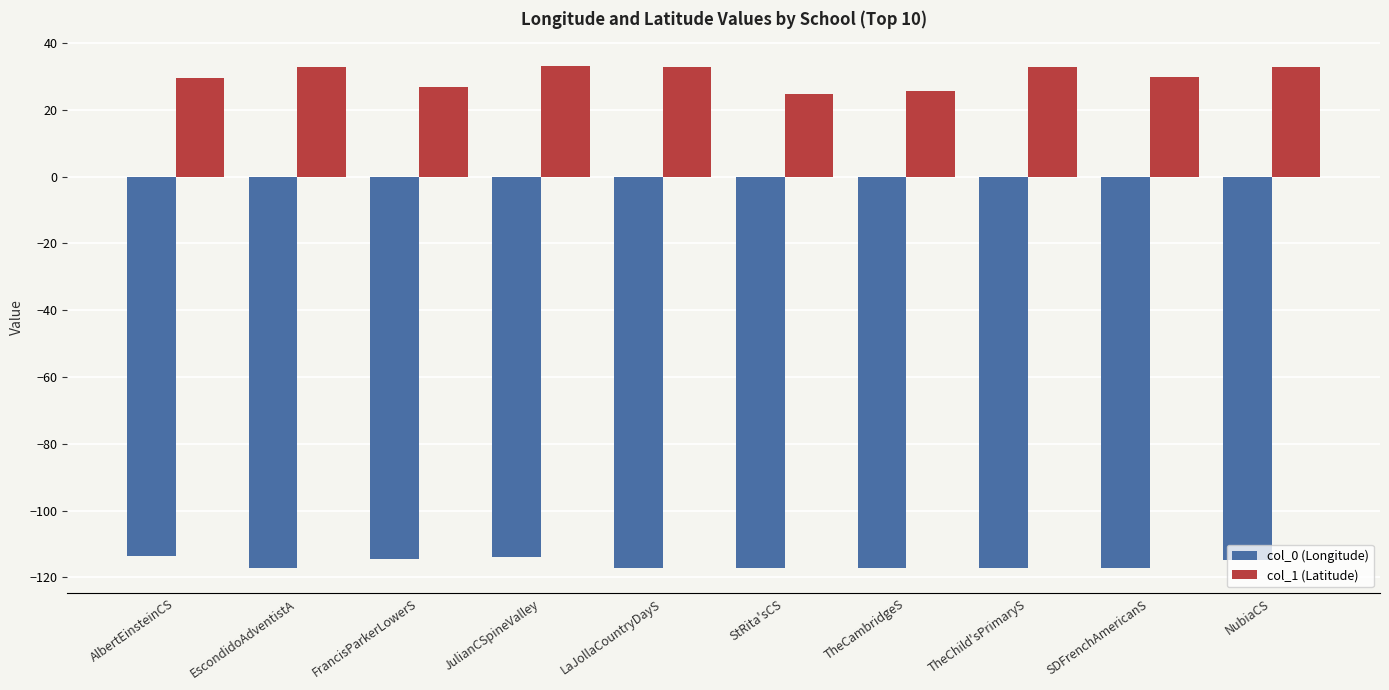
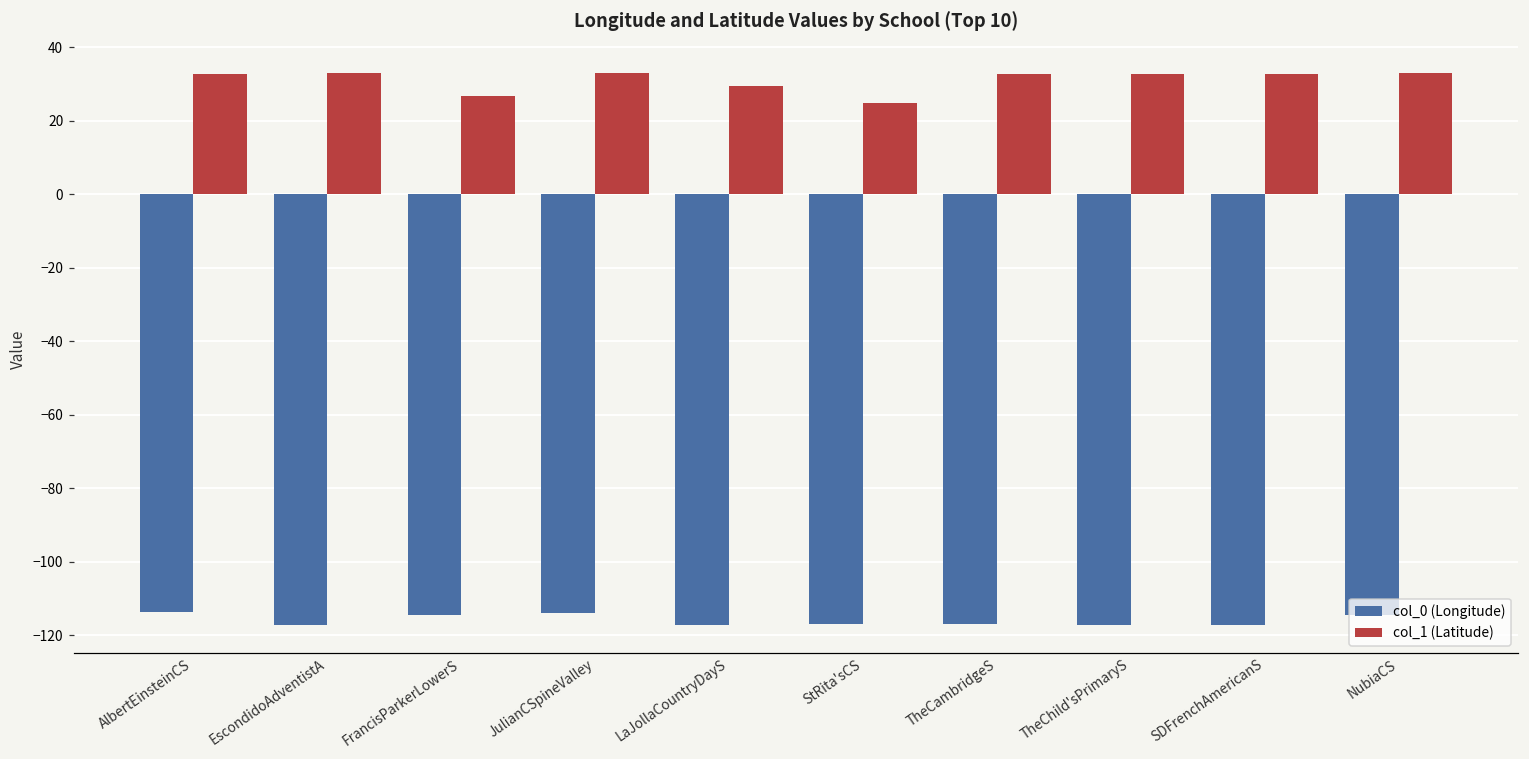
col_1 (Latitude), AlbertEinsteinCS: 29 -> 33
col_1 (Latitude), LaJollaCountryDayS: 33 -> 30
col_1 (Latitude), TheCambridgeS: 26 -> 33
col_1 (Latitude), SDFrenchAmericanS: 30 -> 33
